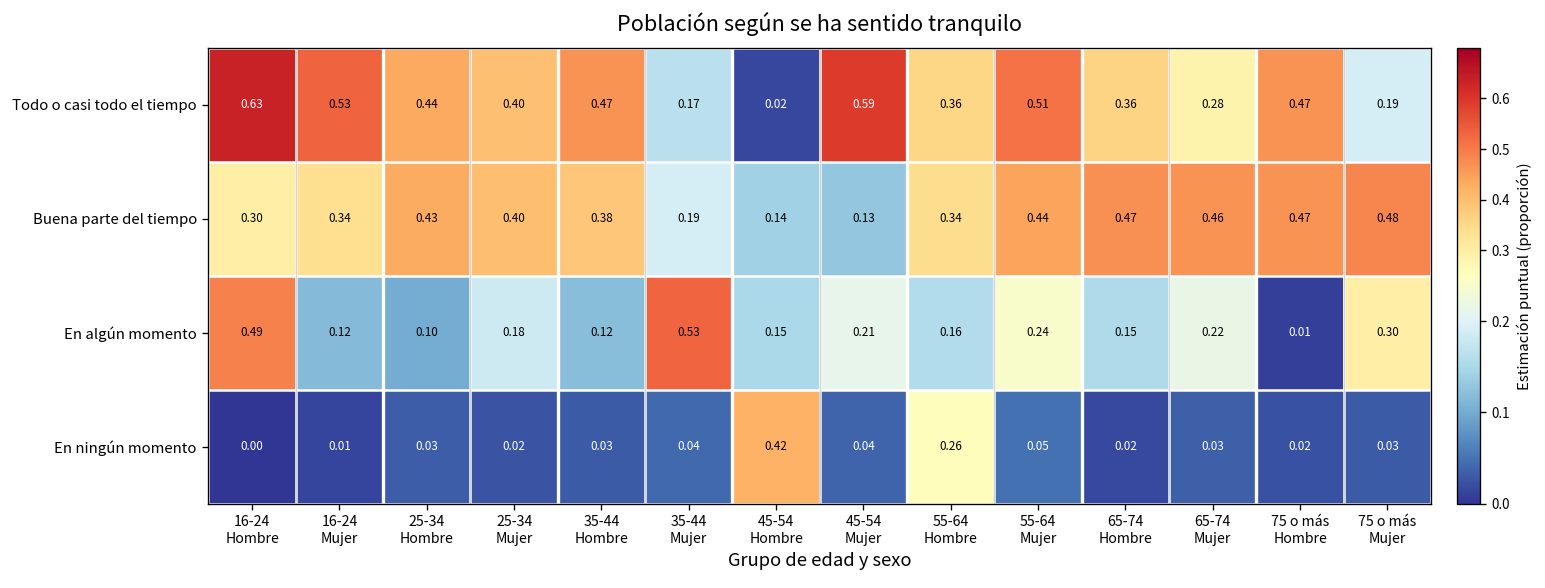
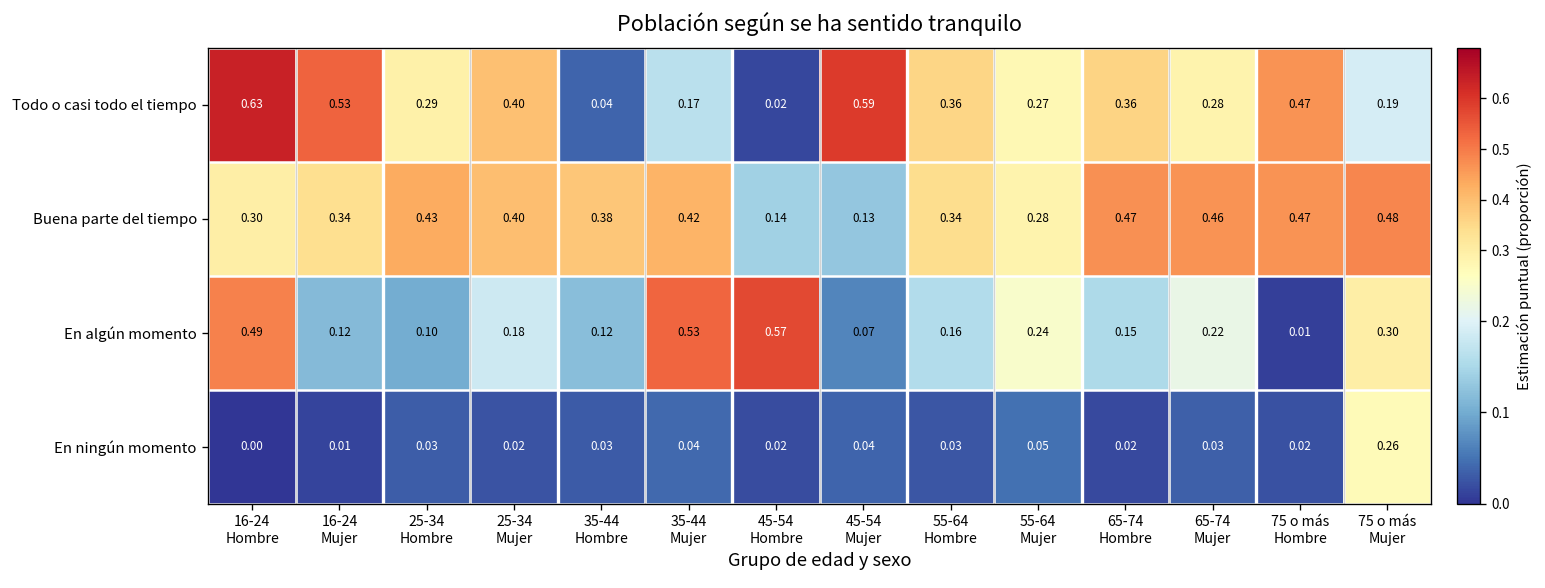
Todo o casi todo el tiempo, 25-34 Hombre: 0.44 -> 0.29
Todo o casi todo el tiempo, 35-44 Hombre: 0.47 -> 0.04
Todo o casi todo el tiempo, 55-64 Mujer: 0.51 -> 0.27
Buena parte del tiempo, 35-44 Mujer: 0.19 -> 0.42
Buena parte del tiempo, 55-64 Mujer: 0.44 -> 0.28
En algún momento, 45-54 Hombre: 0.15 -> 0.57
En algún momento, 45-54 Mujer: 0.21 -> 0.07
En ningún momento, 45-54 Hombre: 0.42 -> 0.02
En ningún momento, 55-64 Hombre: 0.26 -> 0.03
En ningún momento, 75 o más Mujer: 0.03 -> 0.26
